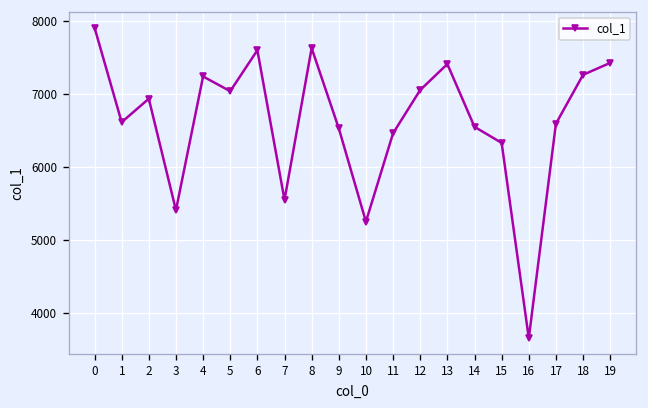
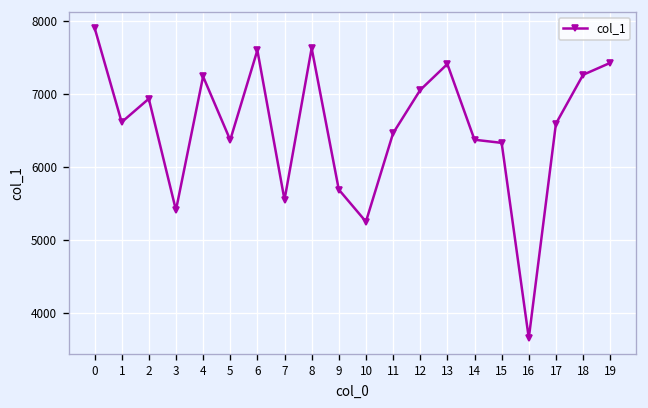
5: 7000 -> 6400
9: 6500 -> 5700
14: 6600 -> 6400
